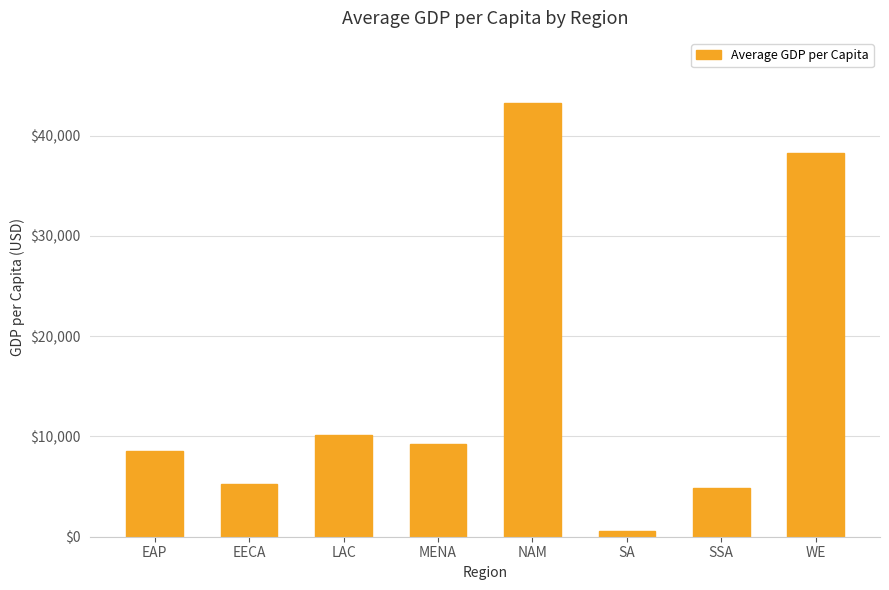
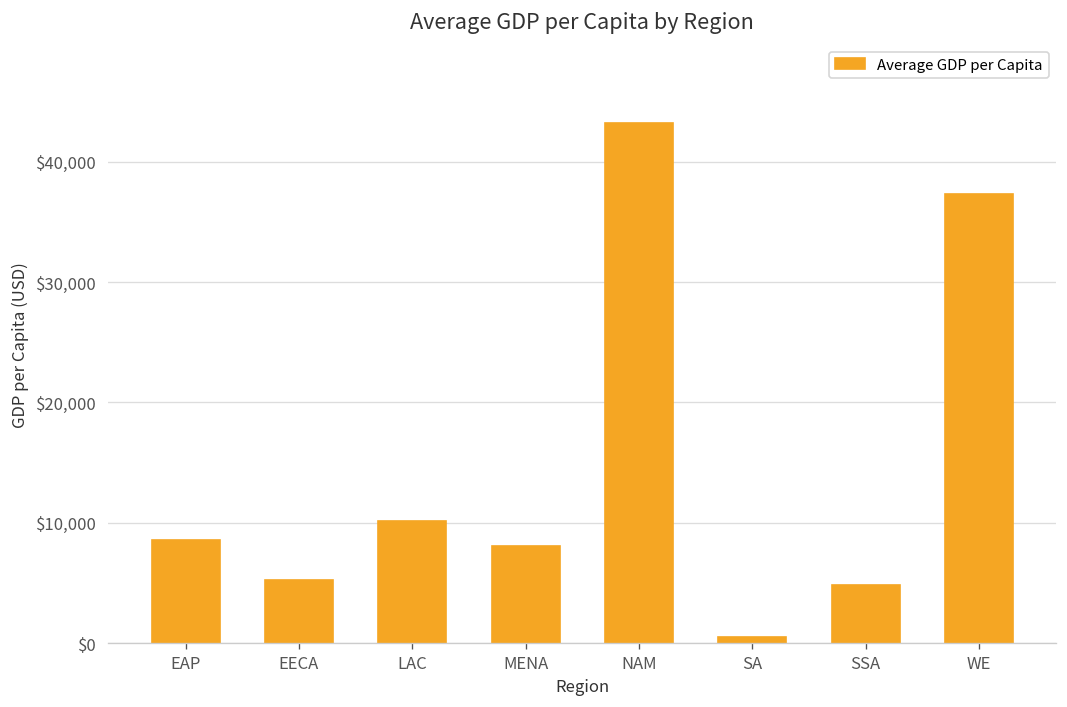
MENA: $9,200 -> $8,100
WE: $38,200 -> $37,300
